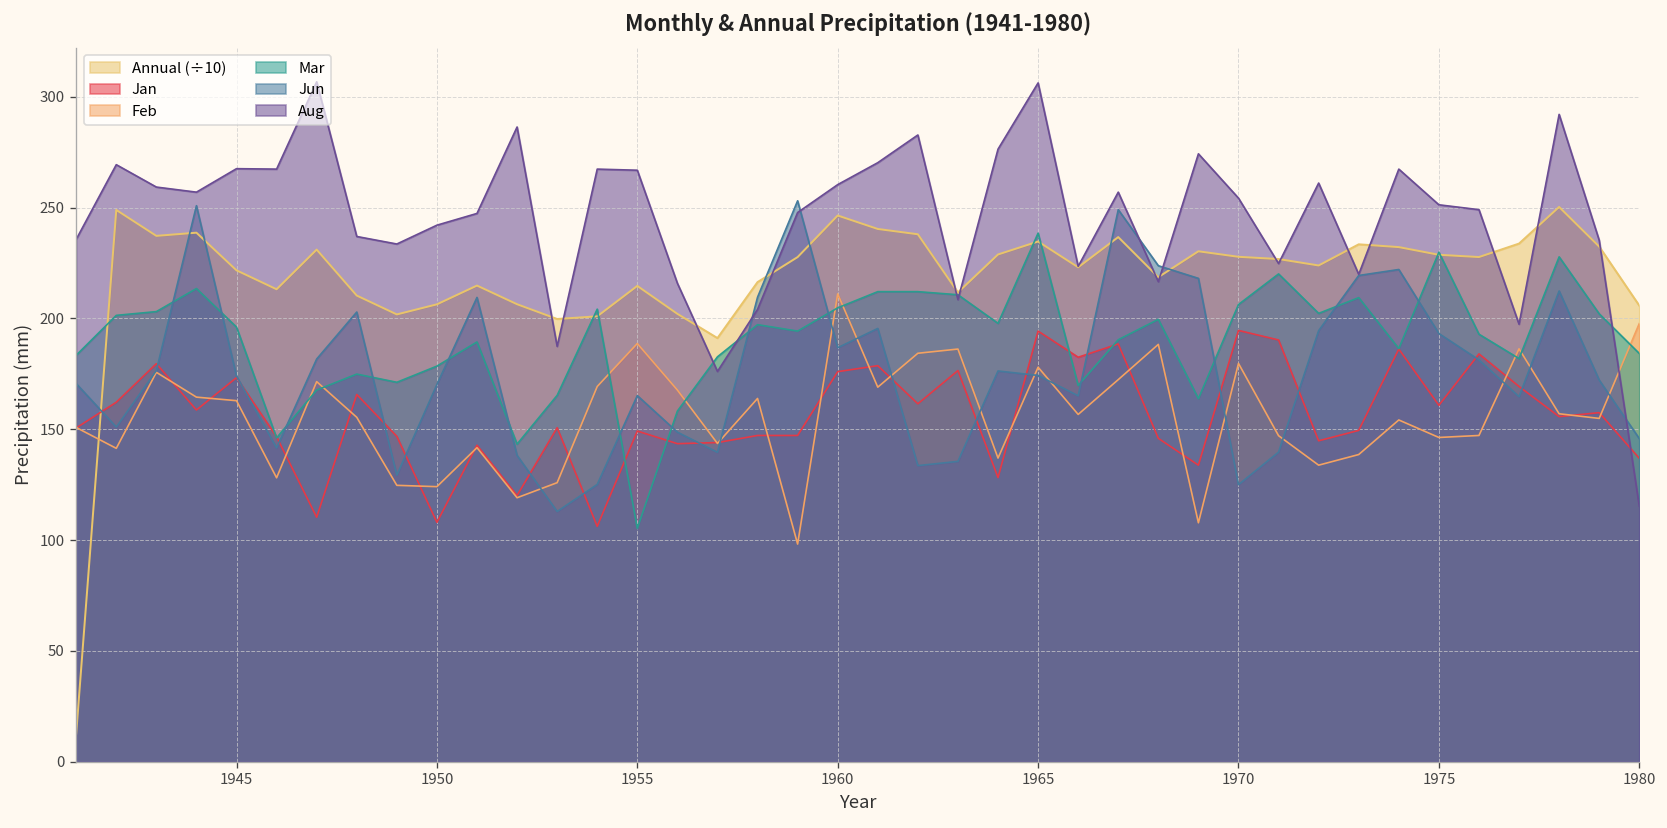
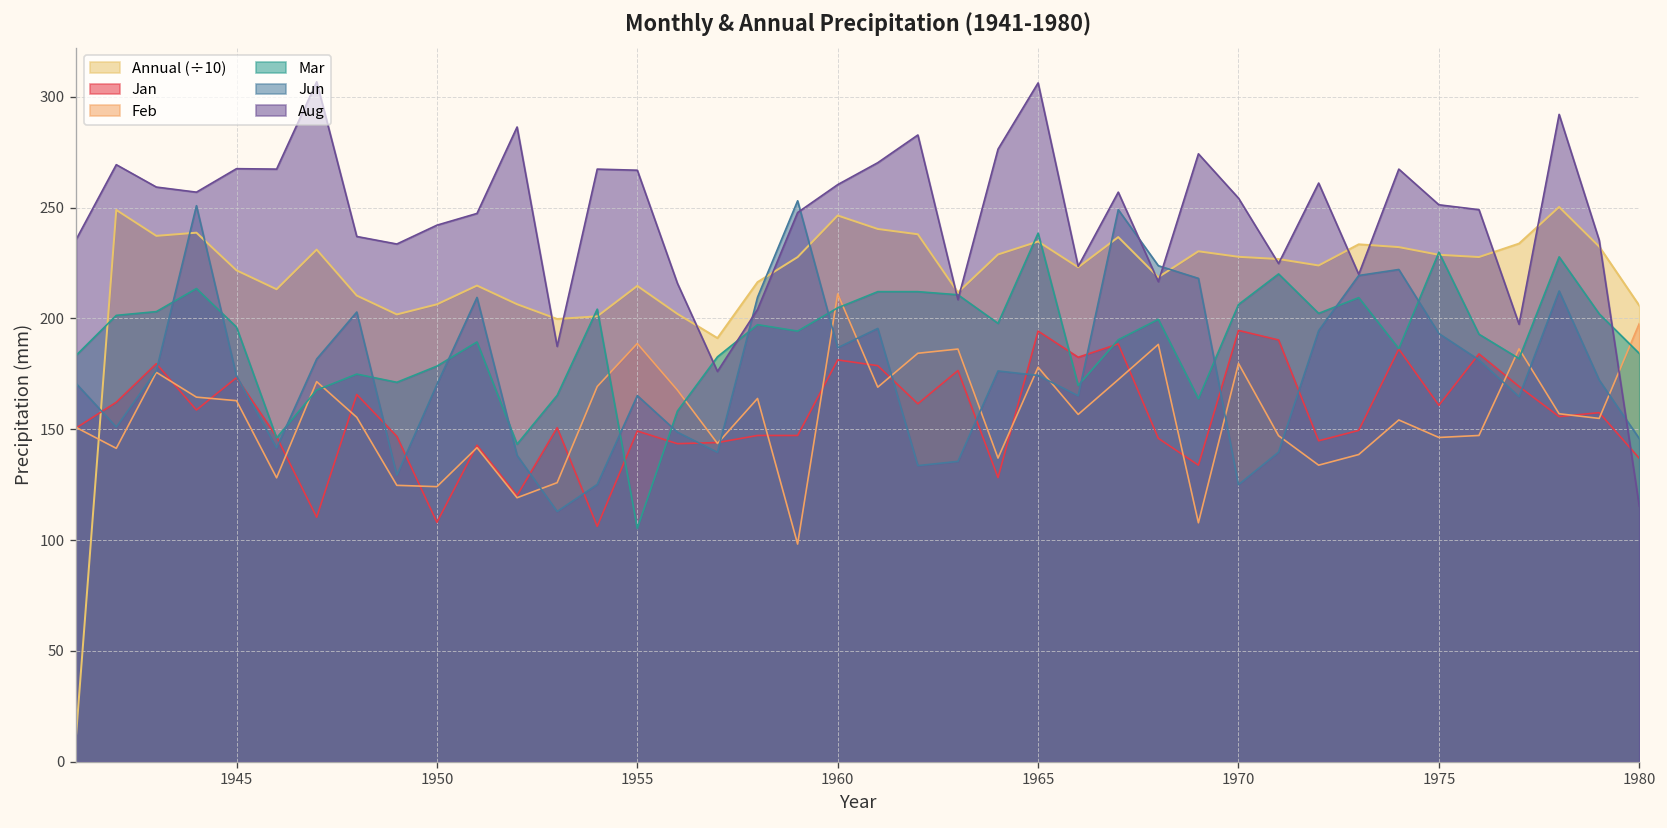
Jan, 1960: 176 -> 181
